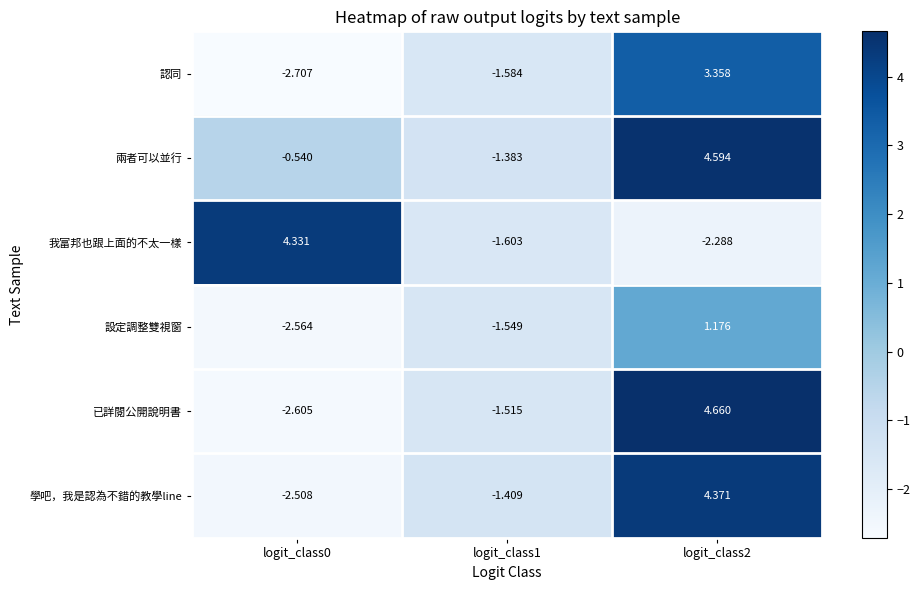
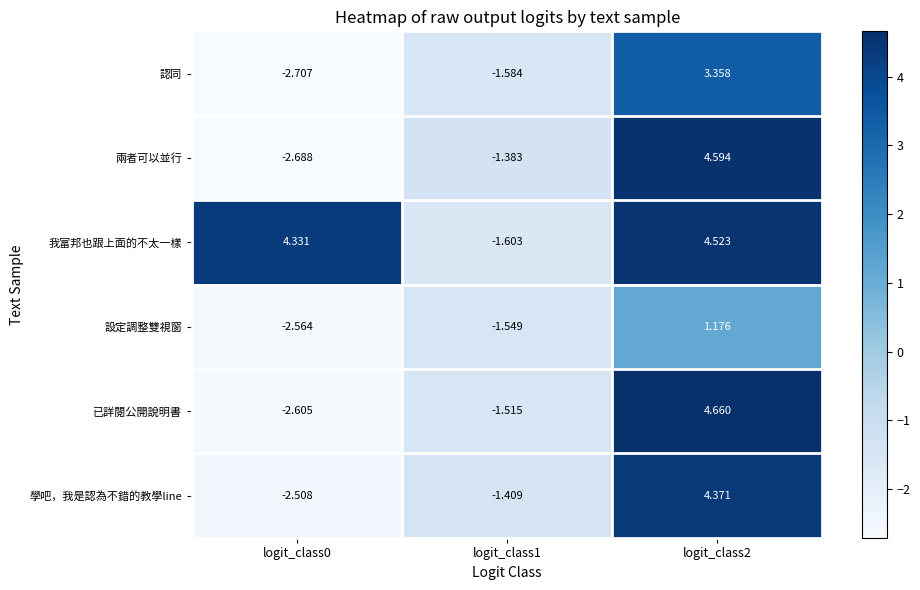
兩者可以並行, logit_class0: -0.540 -> -2.688
我富邦也跟上面的不太一樣, logit_class2: -2.288 -> 4.523
